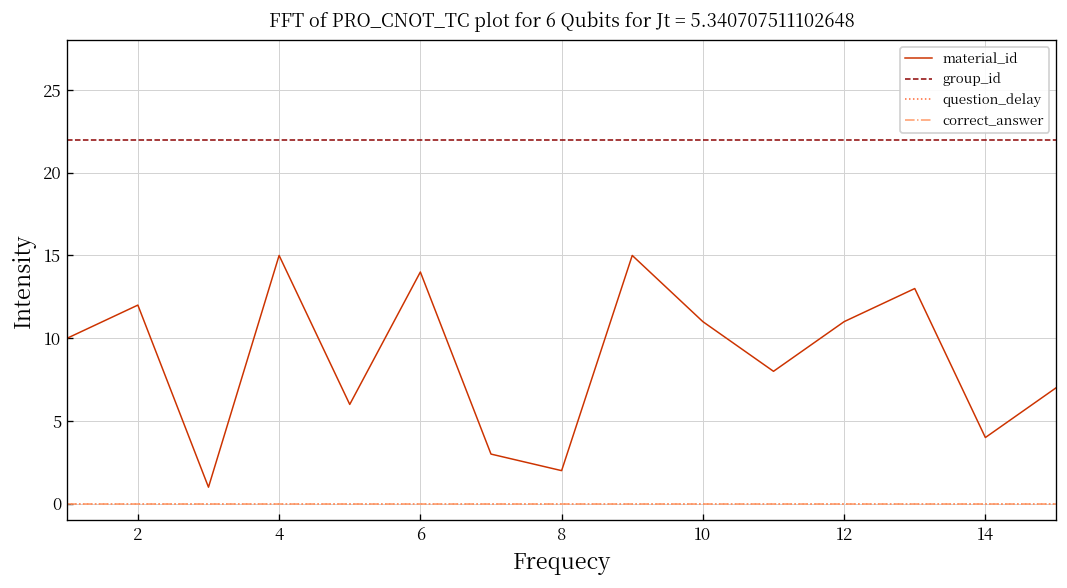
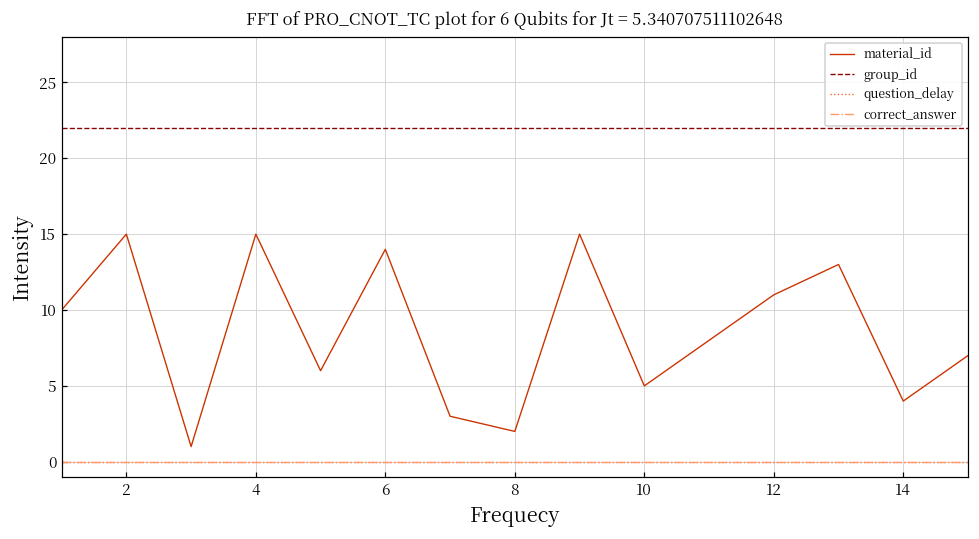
material_id, 2: 12 -> 15
material_id, 10: 11 -> 5
